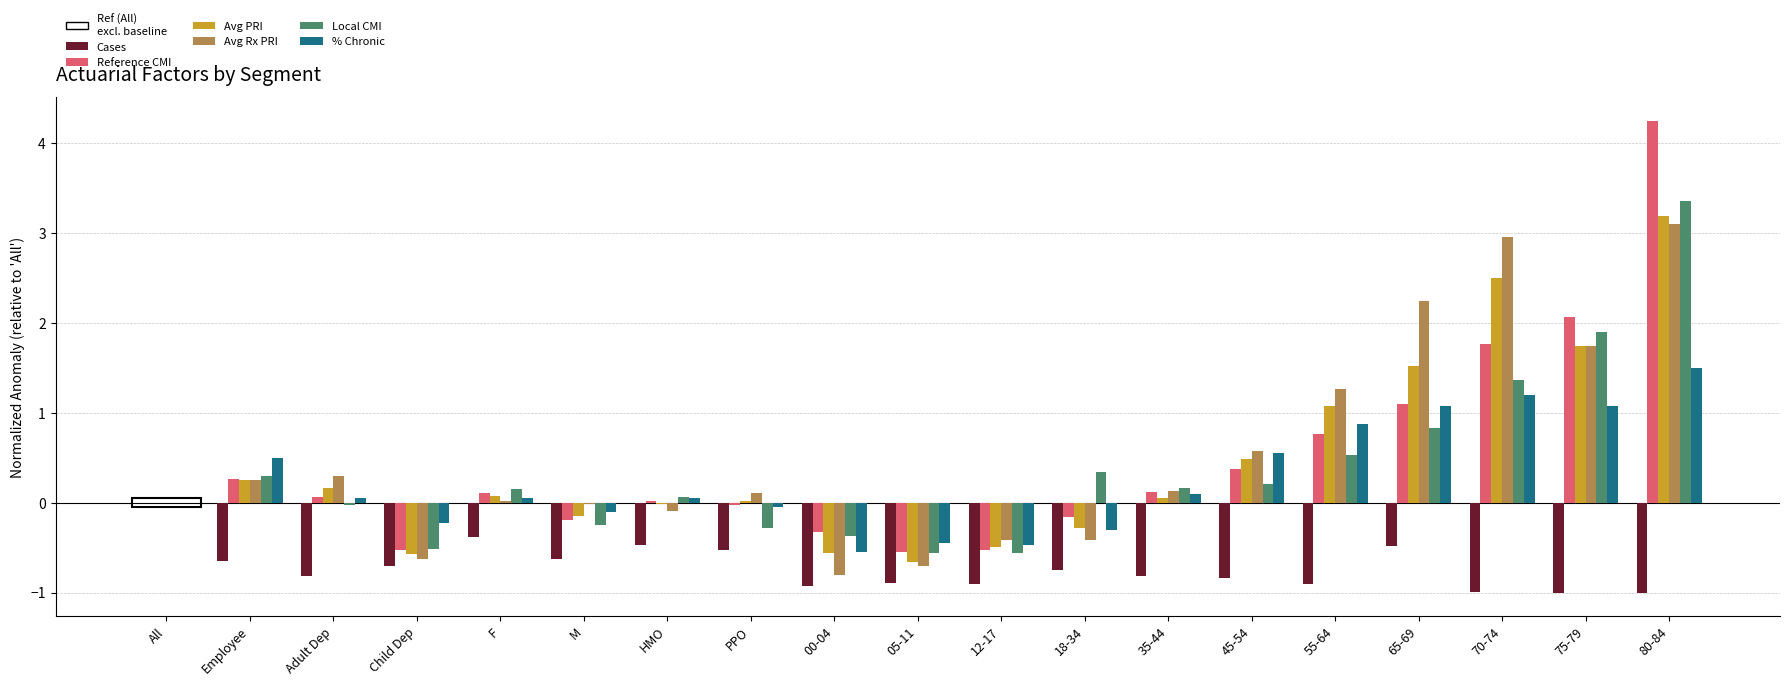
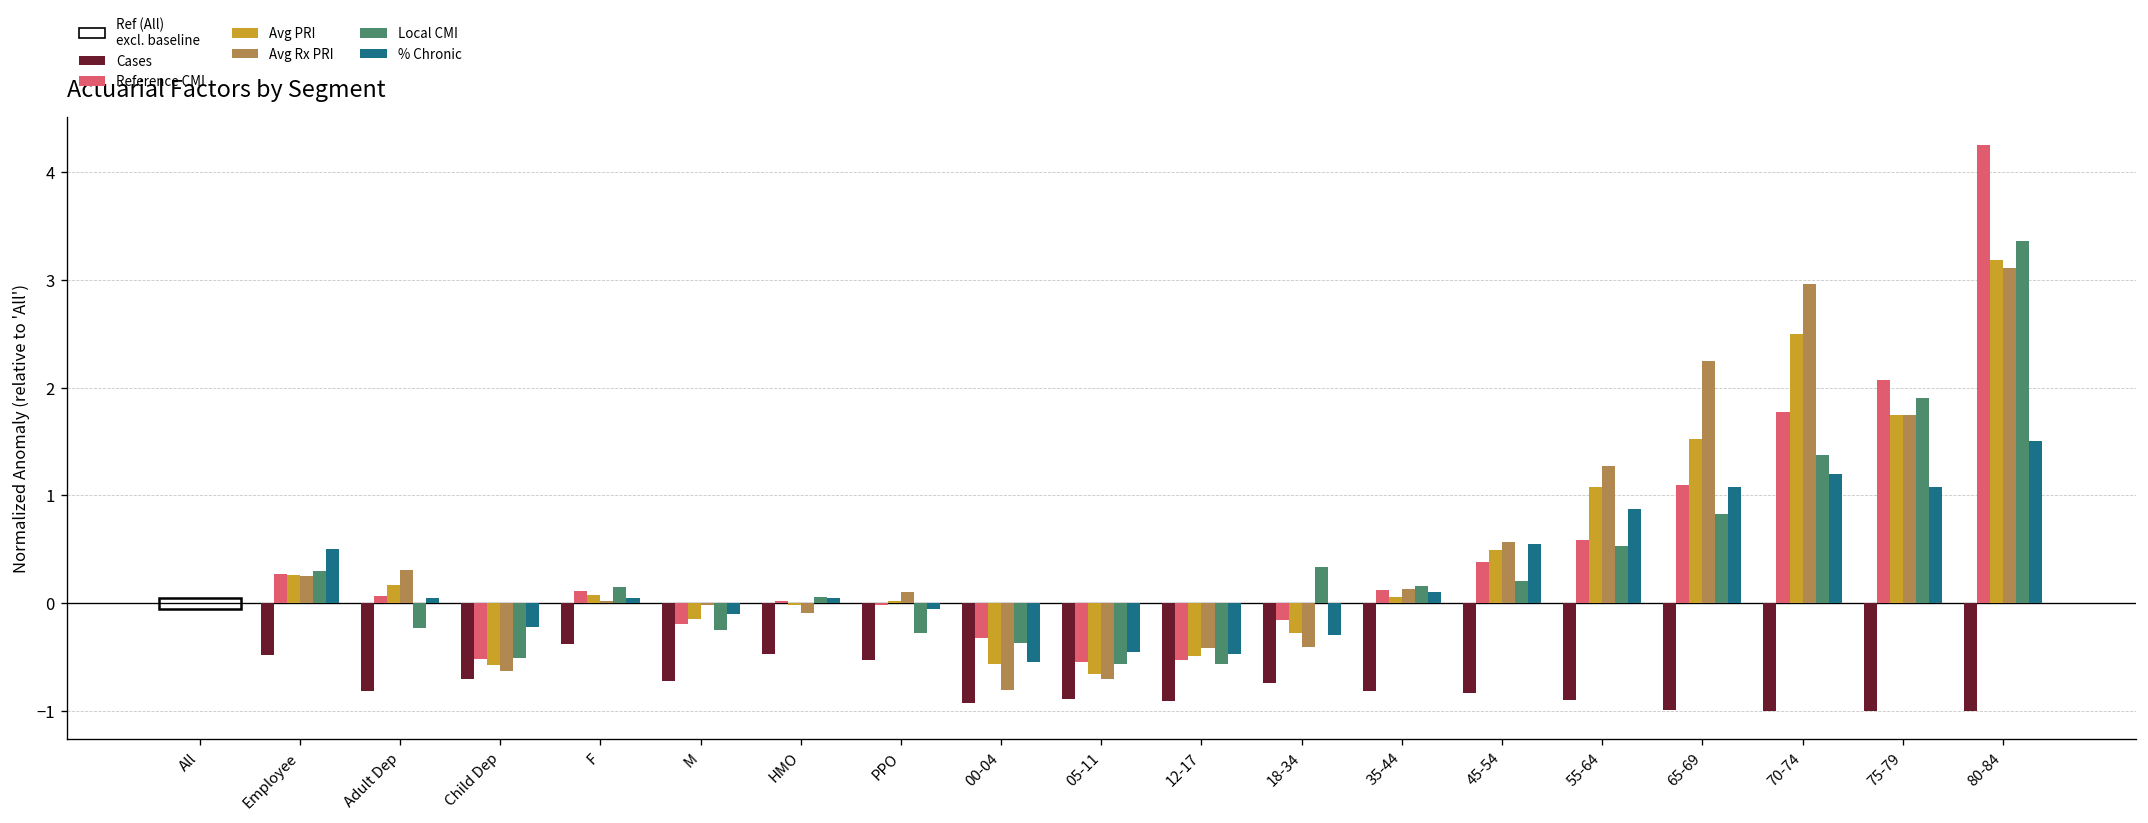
Cases, Employee: -0.7 -> -0.5
Local CMI, Adult Dep: 0.0 -> -0.2
Cases, M: -0.6 -> -0.7
Reference CMI, 55-64: 0.8 -> 0.6
Cases, 65-69: -0.5 -> -1.0
